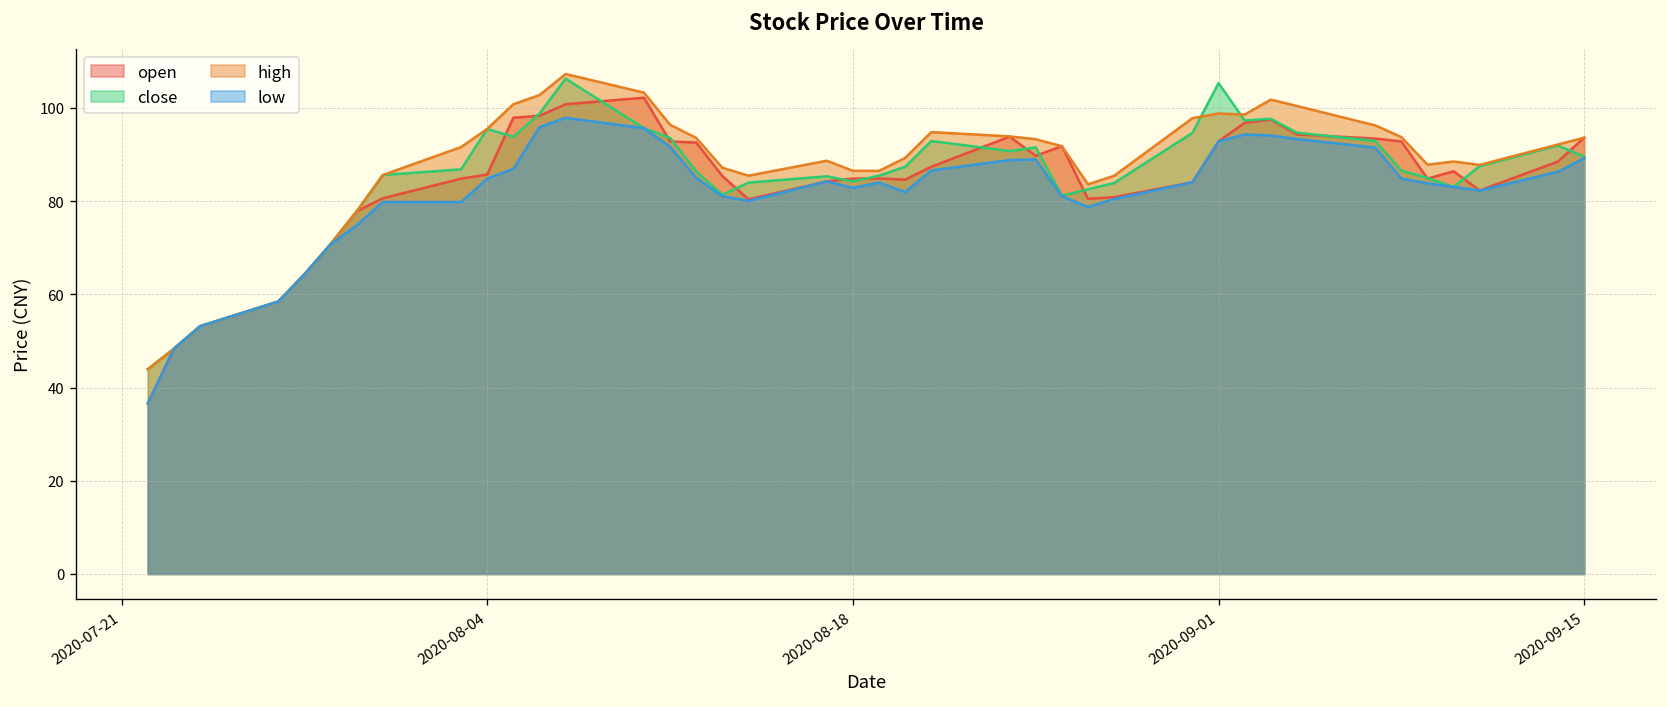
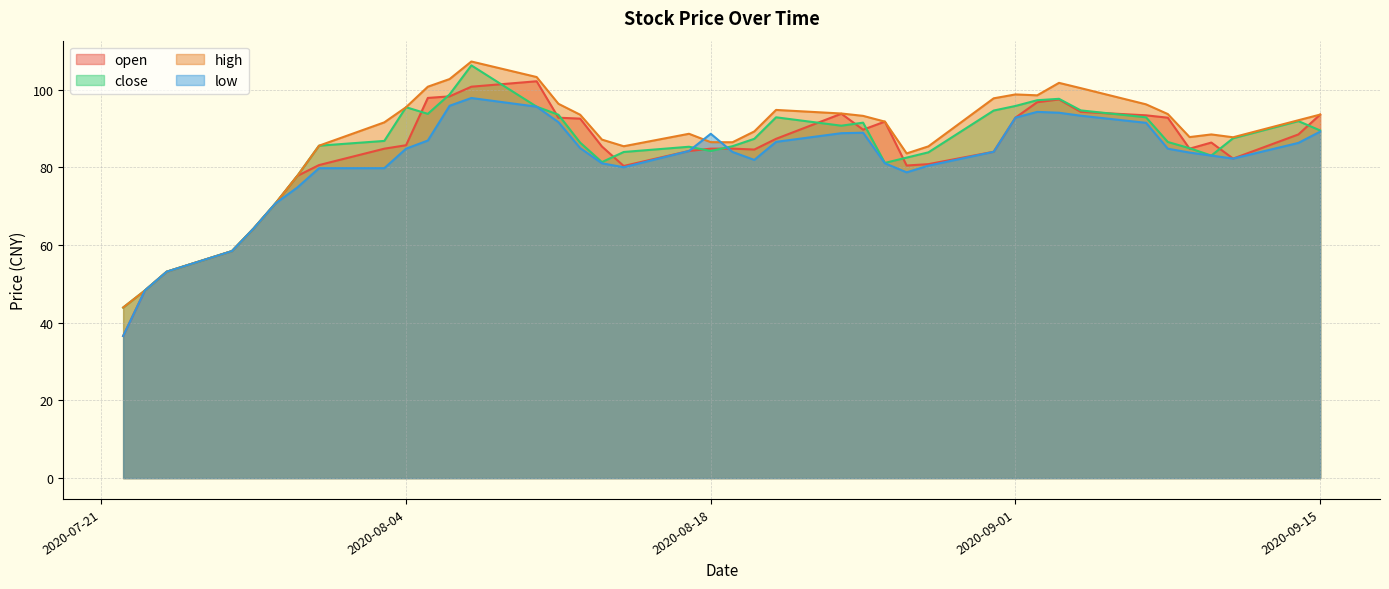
low, 2020-08-18: 83 -> 89
close, 2020-09-01: 105 -> 96
